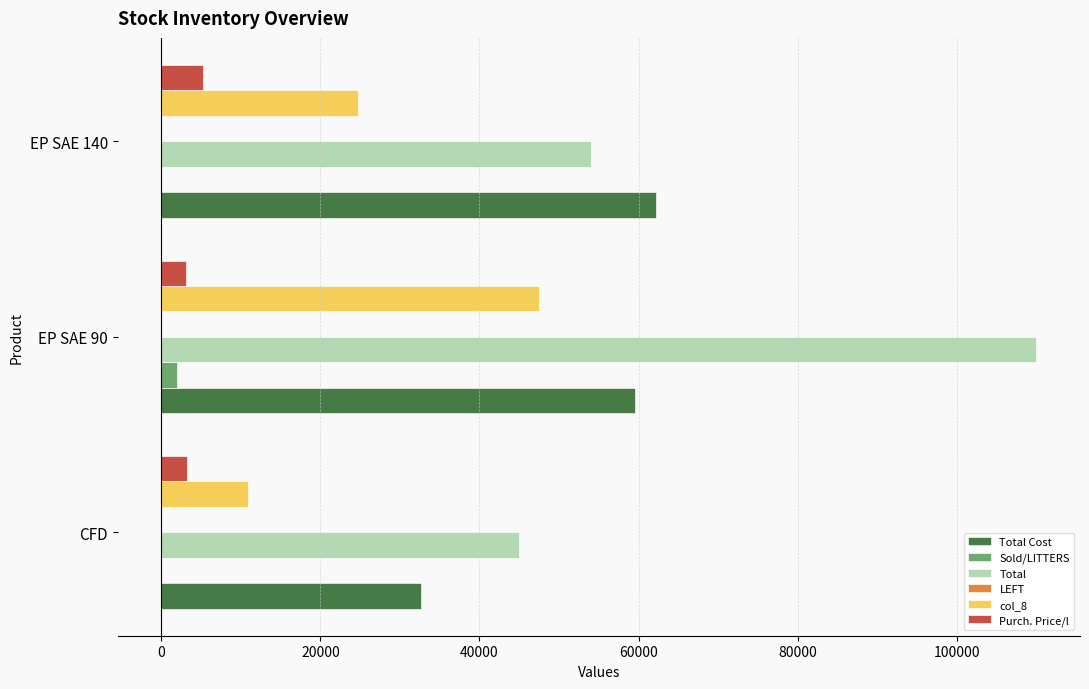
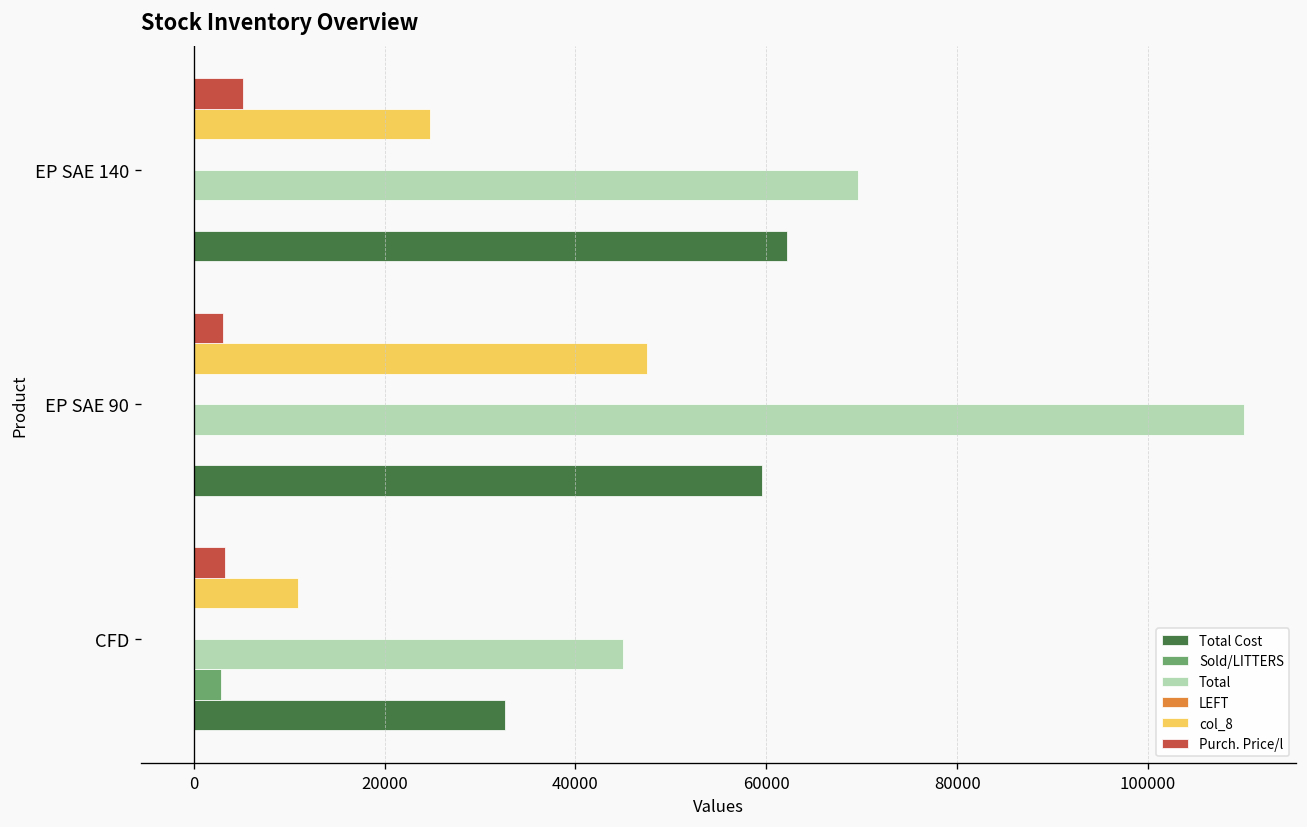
Total, EP SAE 140: 54000 -> 70000
Sold/LITTERS, EP SAE 90: 2000 -> 0
Sold/LITTERS, CFD: 0 -> 3000
